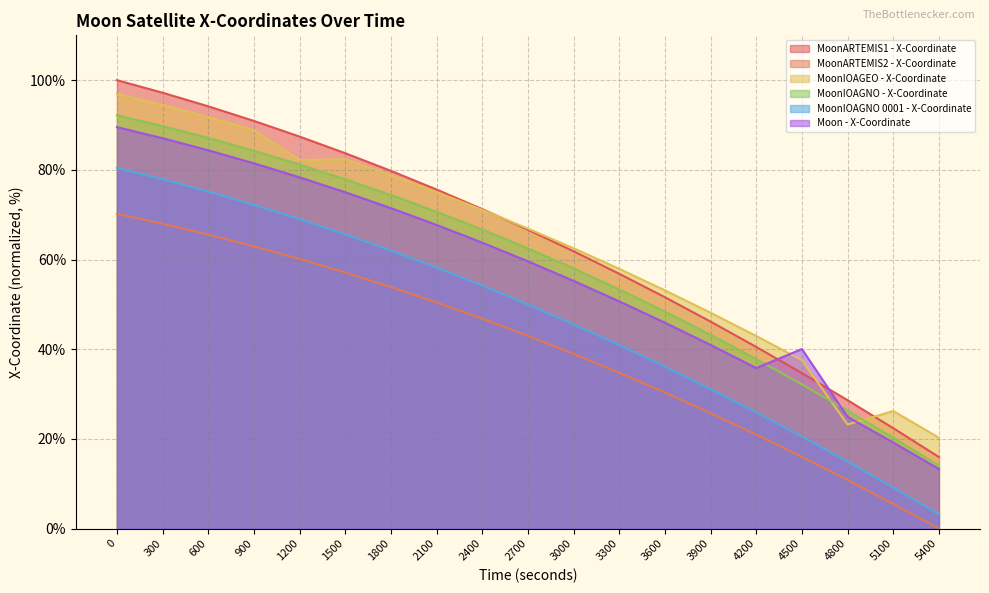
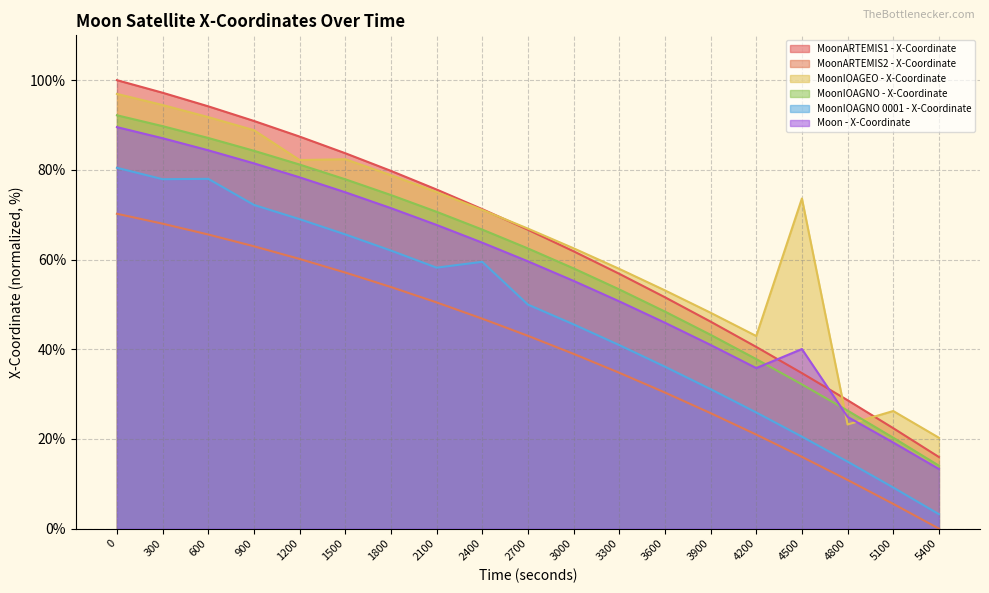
MoonIOAGNO 0001 - X-Coordinate, 600: 75% -> 78%
MoonIOAGNO 0001 - X-Coordinate, 2400: 54% -> 59%
MoonIOAGEO - X-Coordinate, 4500: 38% -> 74%
